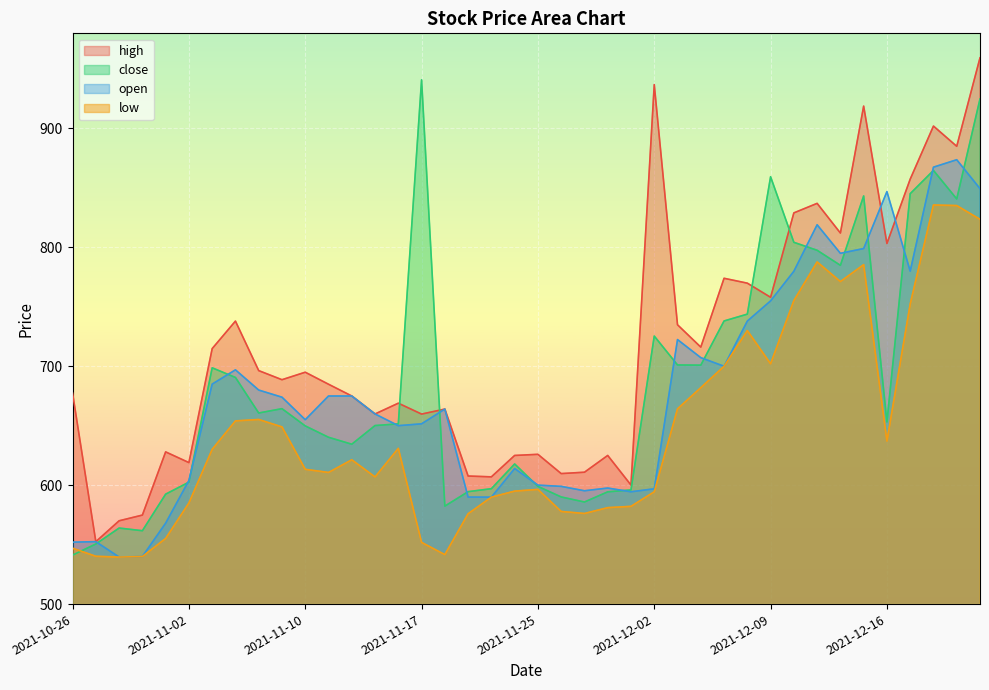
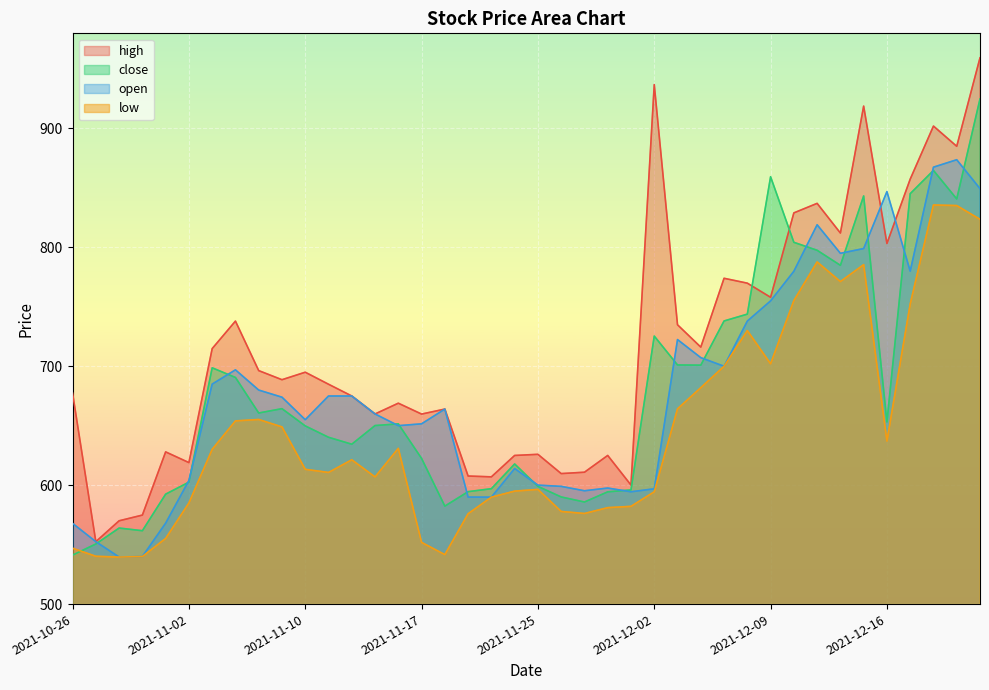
open, 2021-10-26: 552 -> 568
close, 2021-11-17: 941 -> 623
